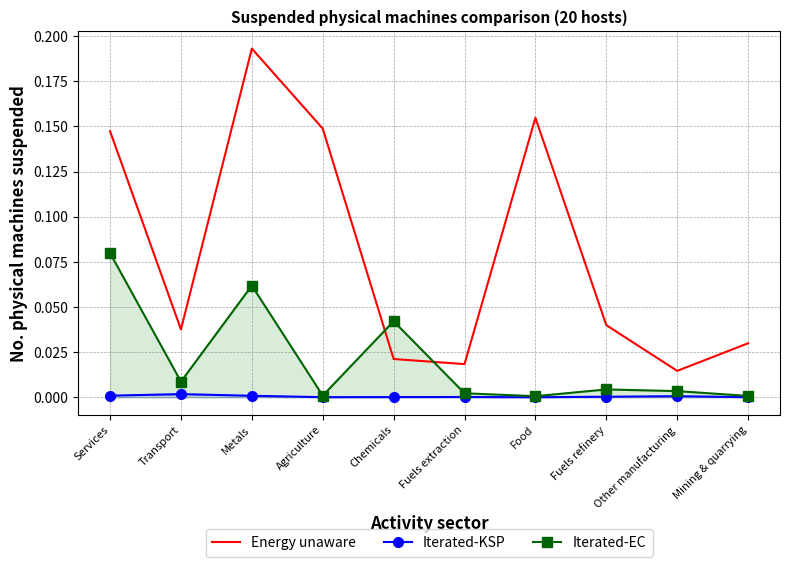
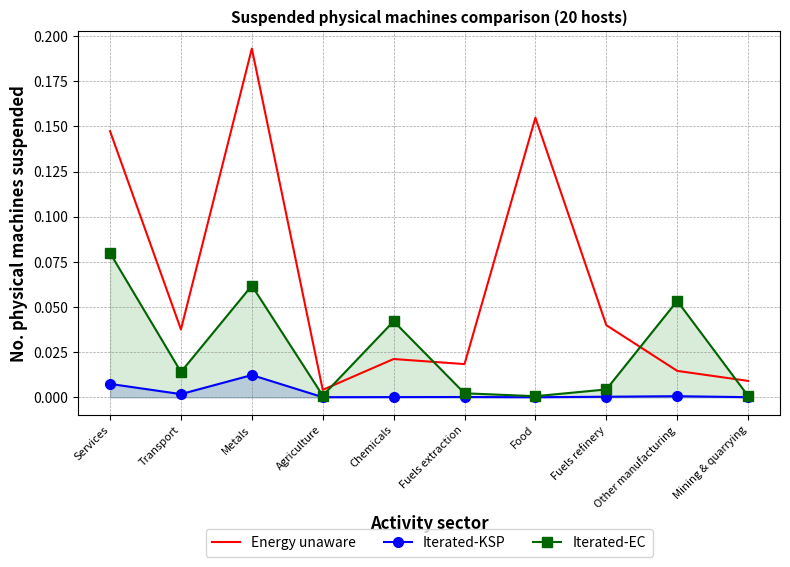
Iterated-KSP, Services: 0.001 -> 0.007
Iterated-EC, Transport: 0.009 -> 0.014
Iterated-KSP, Metals: 0.001 -> 0.012
Energy unaware, Agriculture: 0.149 -> 0.004
Iterated-EC, Other manufacturing: 0.003 -> 0.053
Energy unaware, Mining & quarrying: 0.030 -> 0.009
